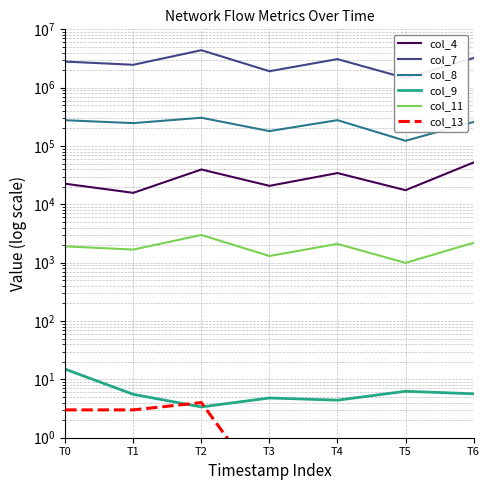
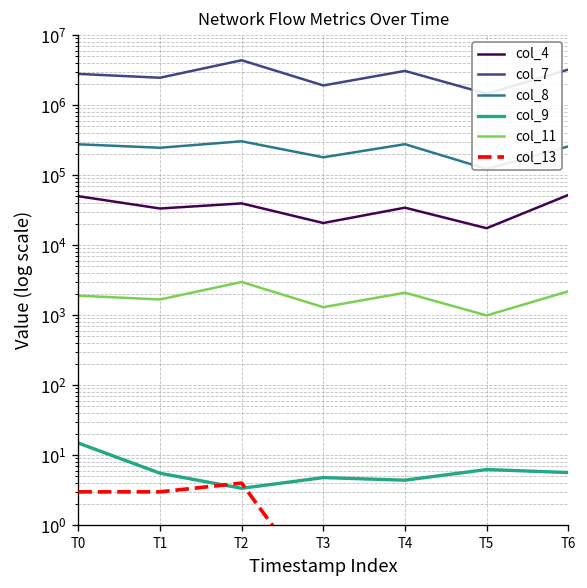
col_4, T0: 23000 -> 50000
col_4, T1: 16000 -> 30000
